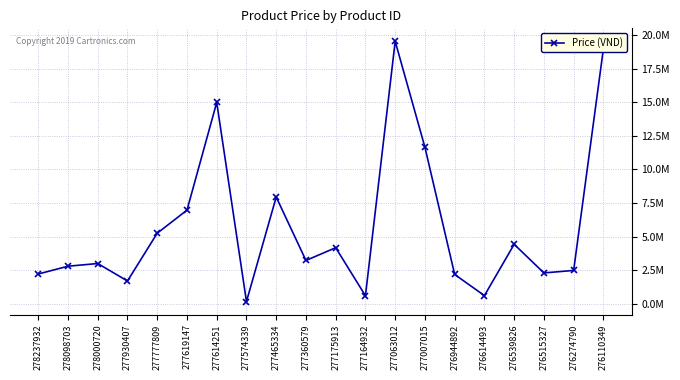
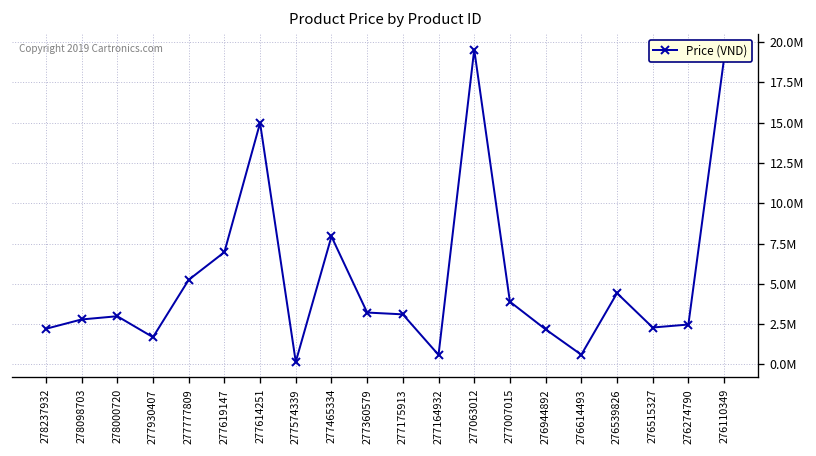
277175913: 4200000 -> 3100000
277007015: 11600000 -> 3900000
